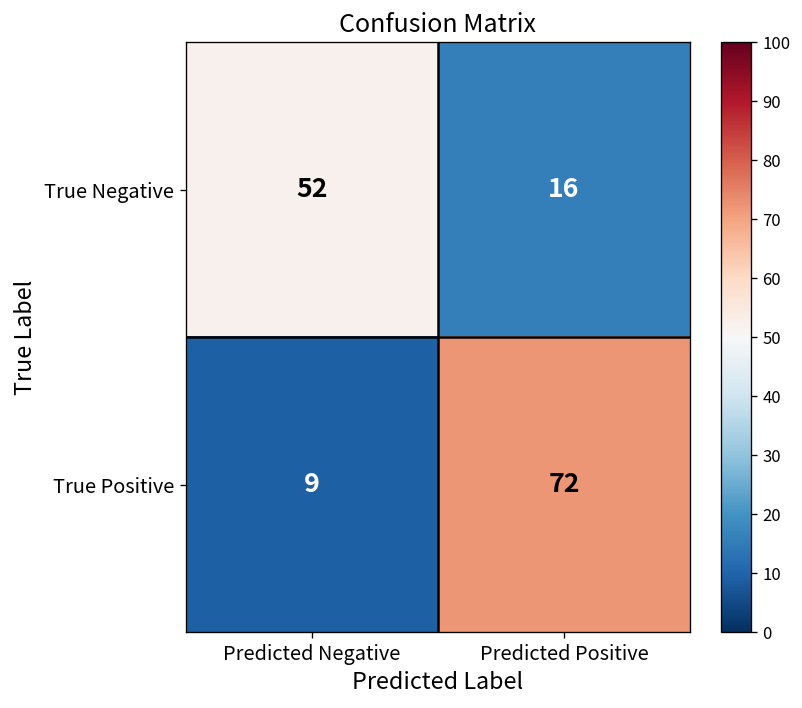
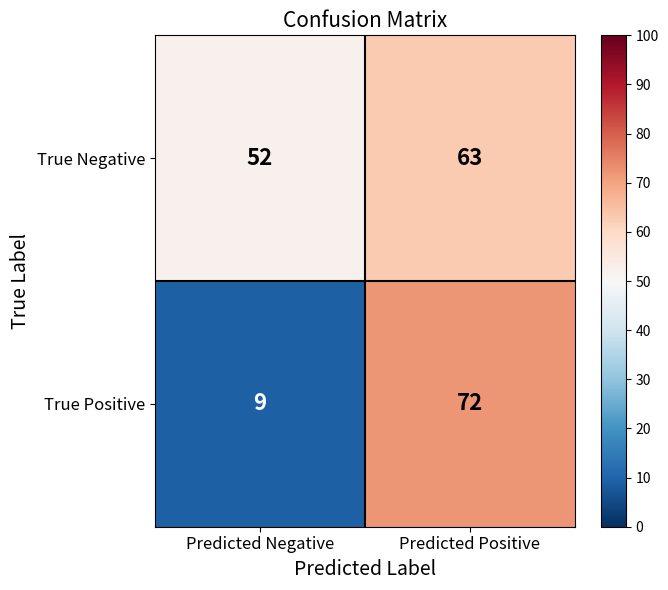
True Negative, Predicted Positive: 16 -> 63
